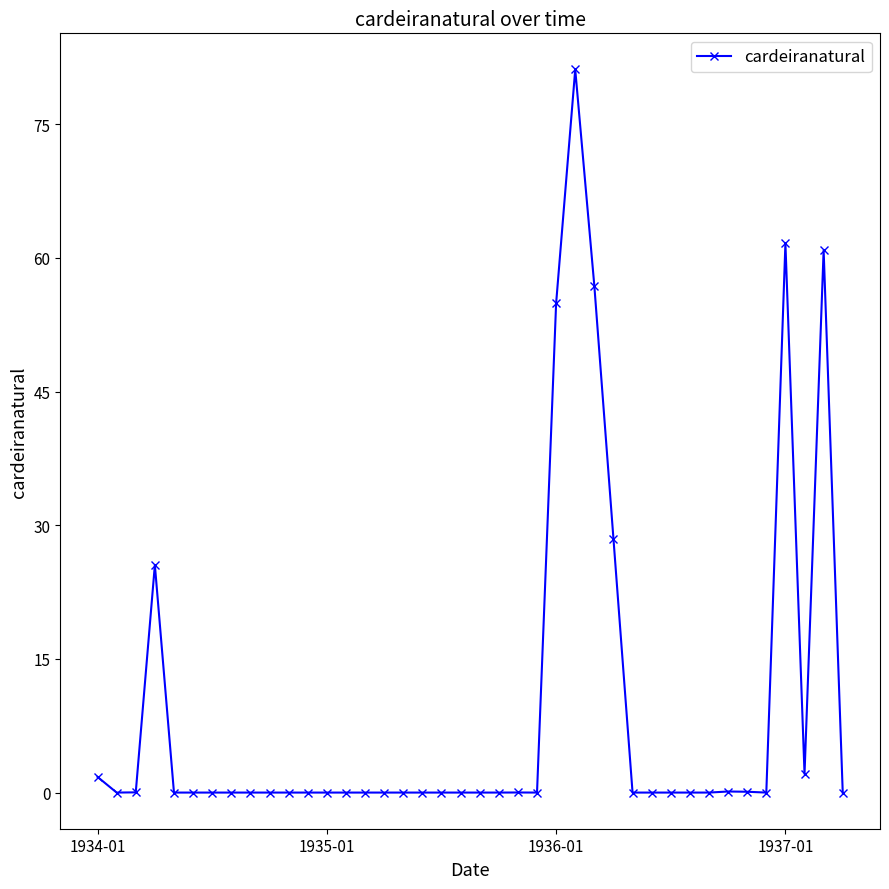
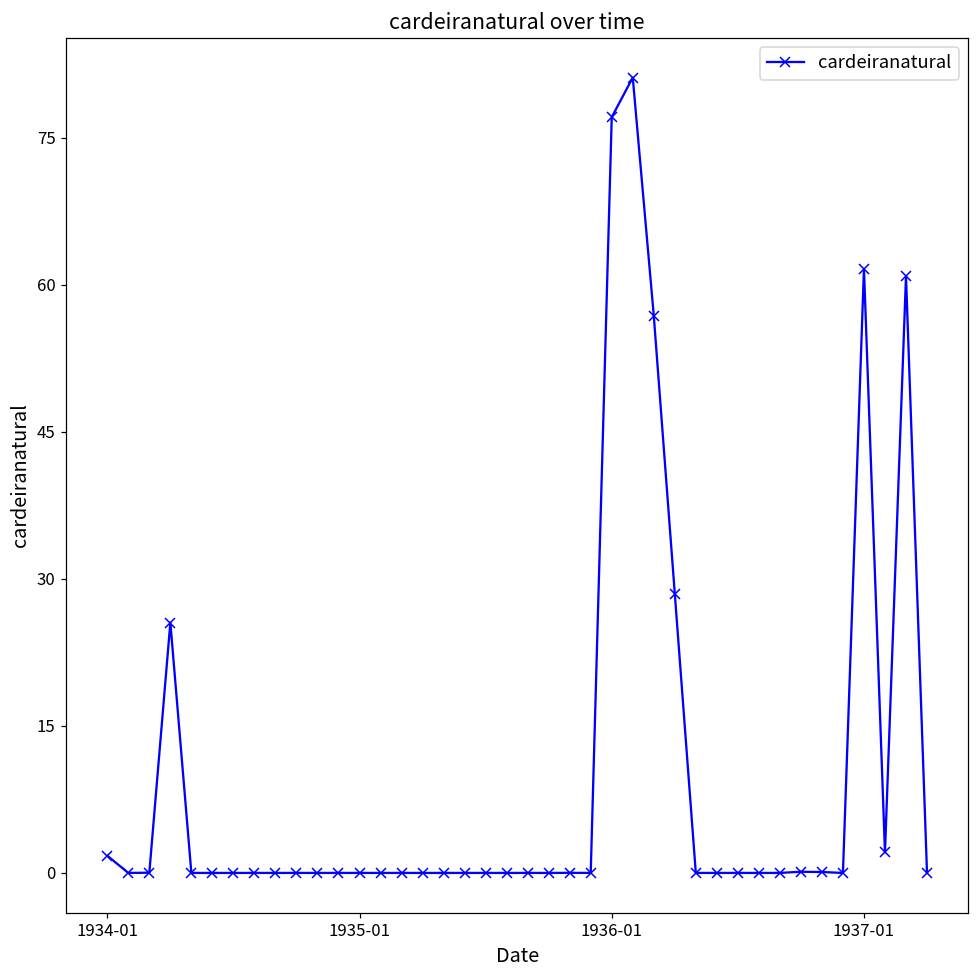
1936-01: 55 -> 77
